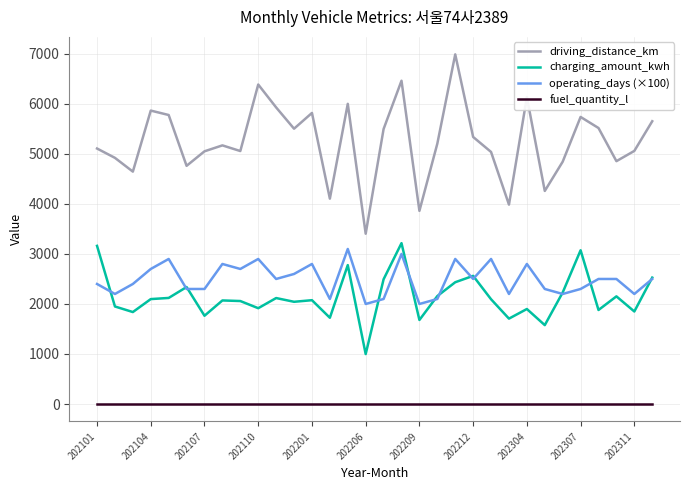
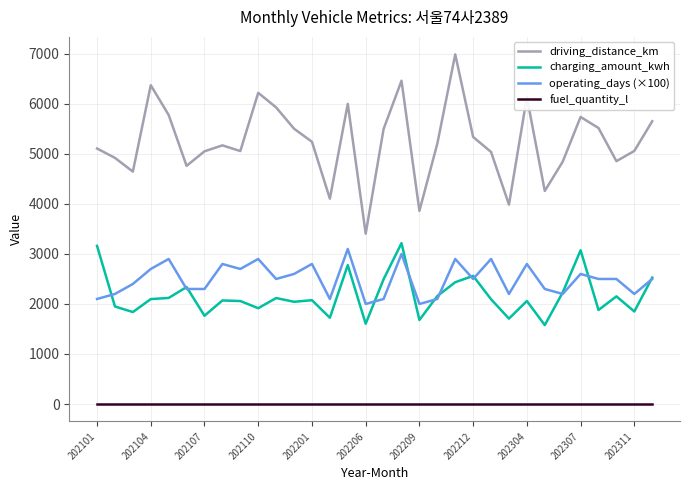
operating_days (×100), 202101: 2400 -> 2100
driving_distance_km, 202104: 5900 -> 6400
driving_distance_km, 202110: 6400 -> 6200
driving_distance_km, 202201: 5800 -> 5200
charging_amount_kwh, 202206: 1000 -> 1600
charging_amount_kwh, 202304: 1900 -> 2100
operating_days (×100), 202307: 2300 -> 2600
